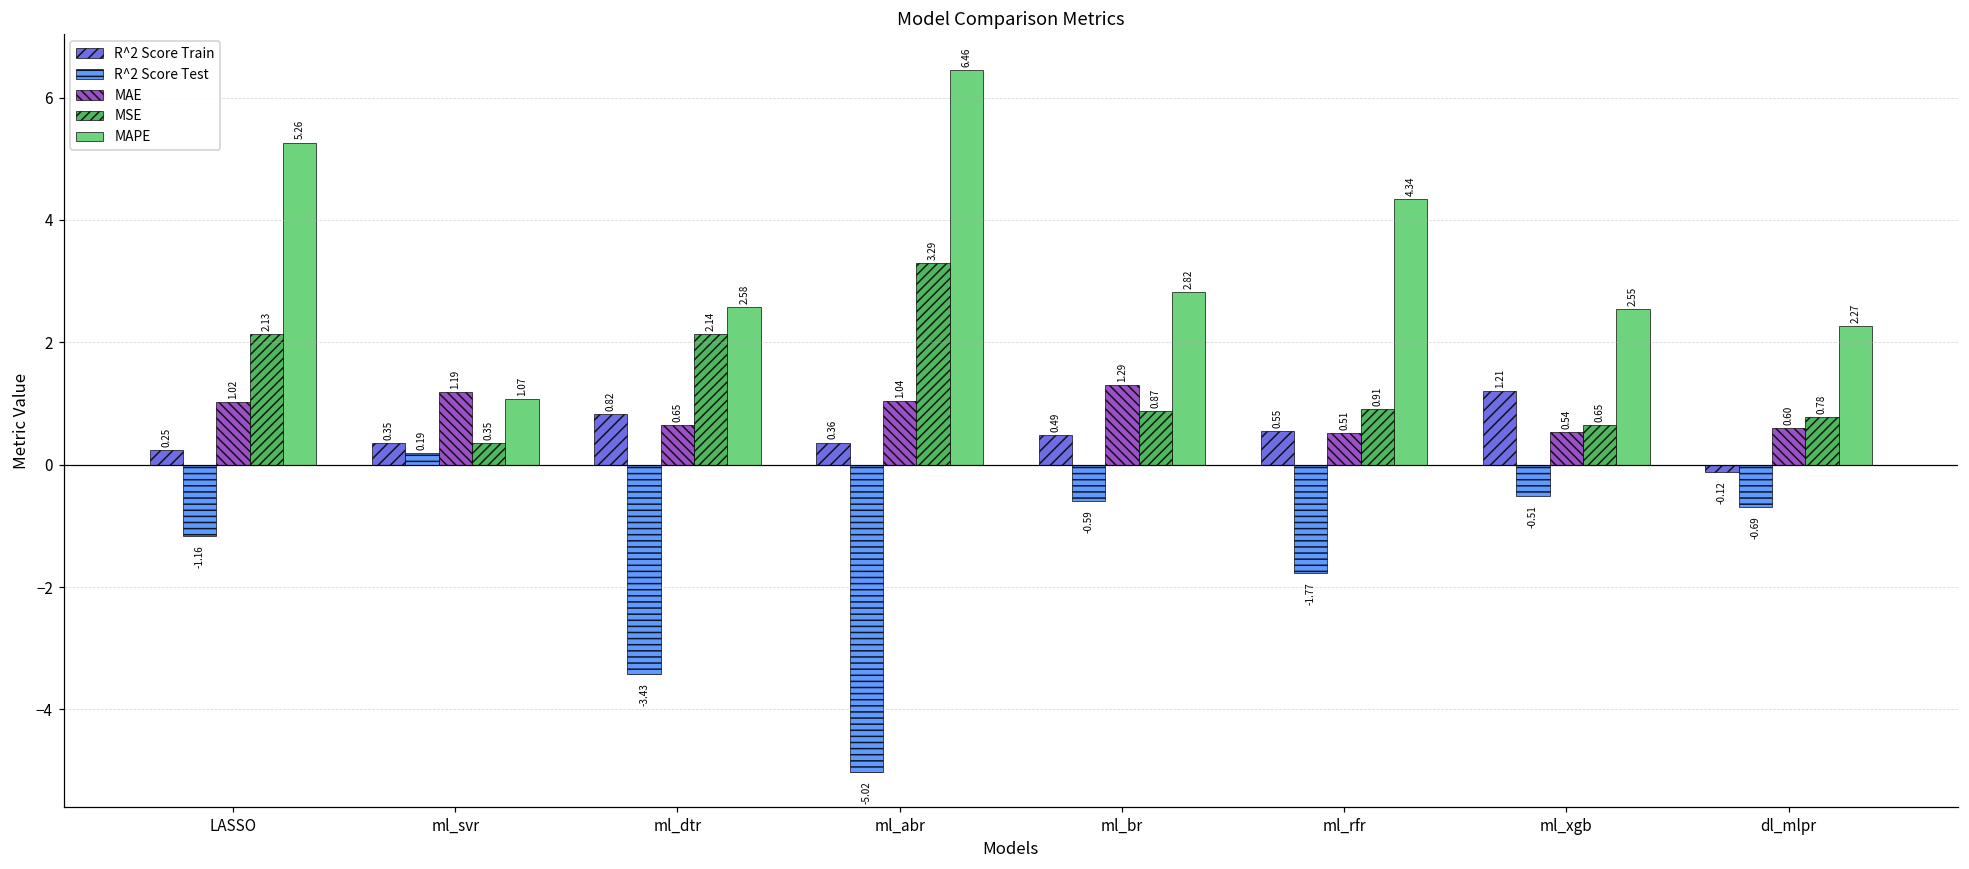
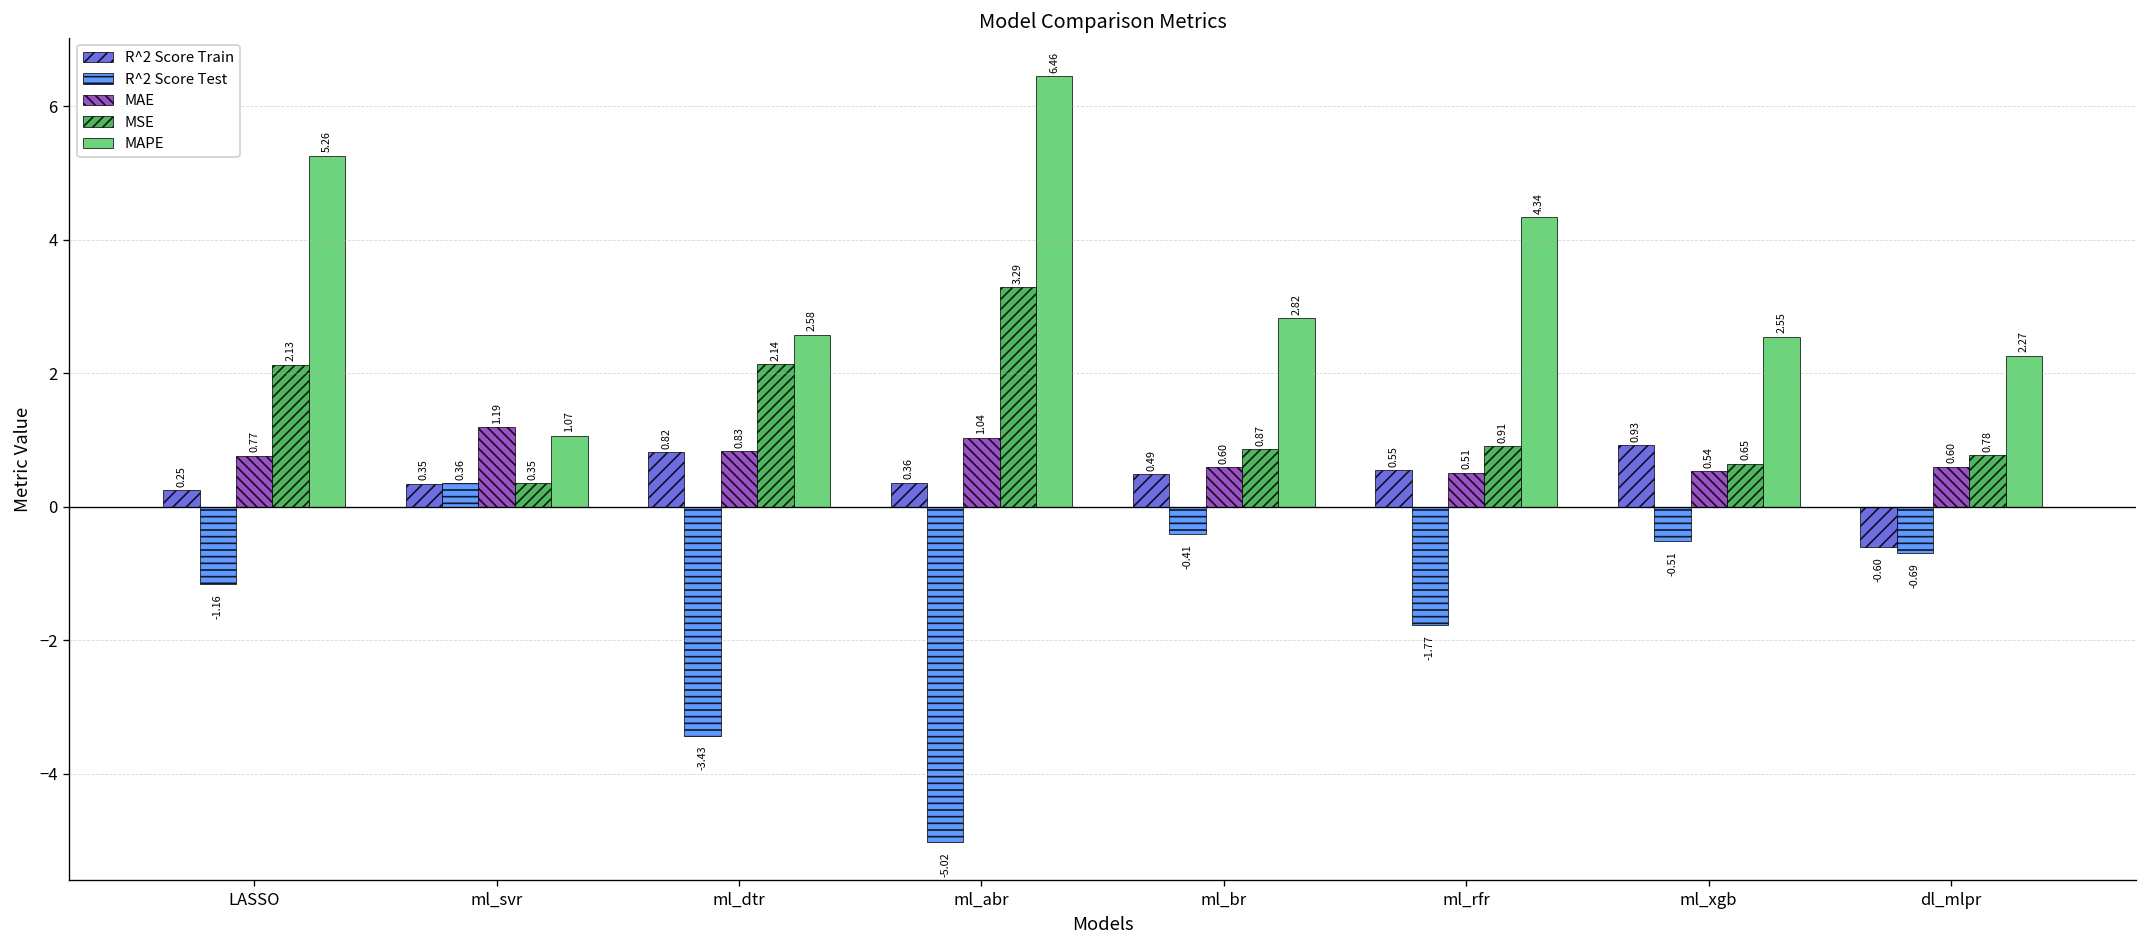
MAE, LASSO: 1.02 -> 0.77
R^2 Score Test, ml_svr: 0.19 -> 0.36
MAE, ml_dtr: 0.65 -> 0.83
R^2 Score Test, ml_br: -0.59 -> -0.41
MAE, ml_br: 1.29 -> 0.60
R^2 Score Train, ml_xgb: 1.21 -> 0.93
R^2 Score Train, dl_mlpr: -0.12 -> -0.60
